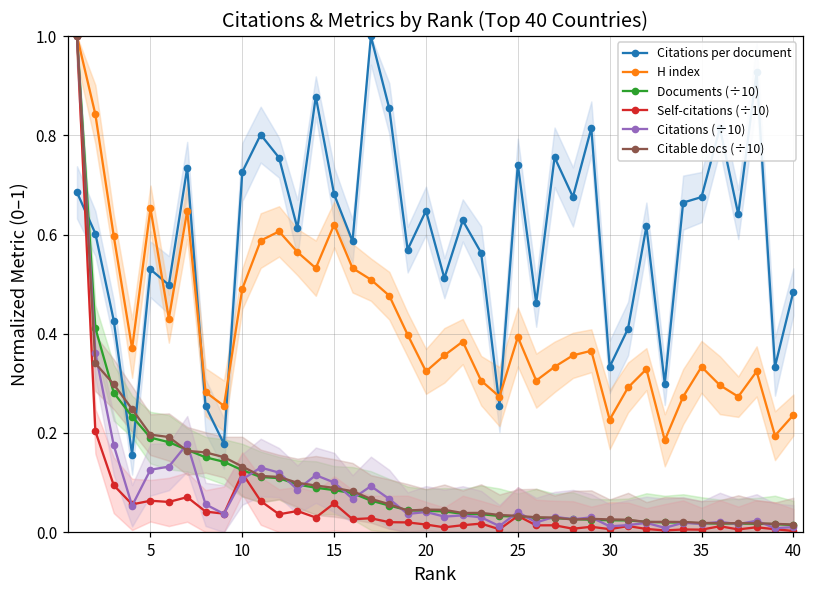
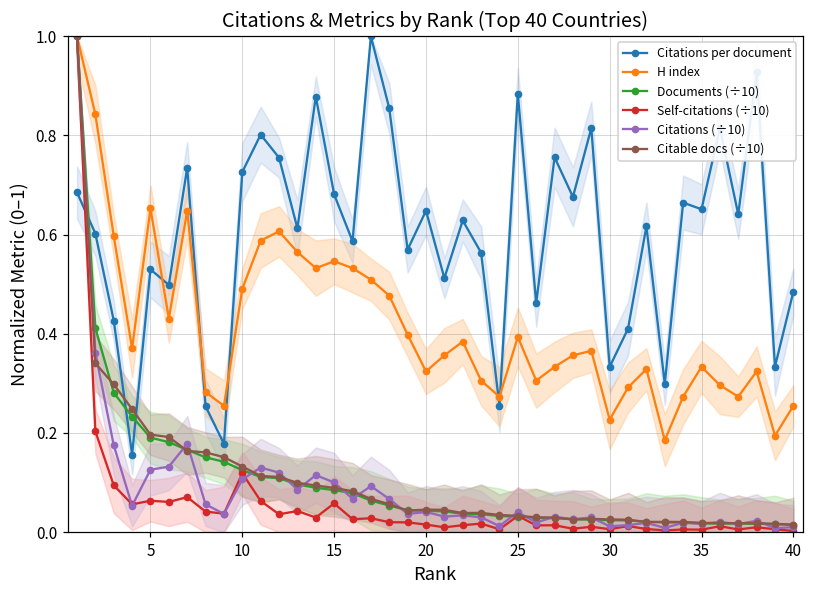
H index, 15: 0.62 -> 0.55
Citations per document, 25: 0.74 -> 0.88
Citations per document, 35: 0.68 -> 0.65
H index, 40: 0.24 -> 0.25
